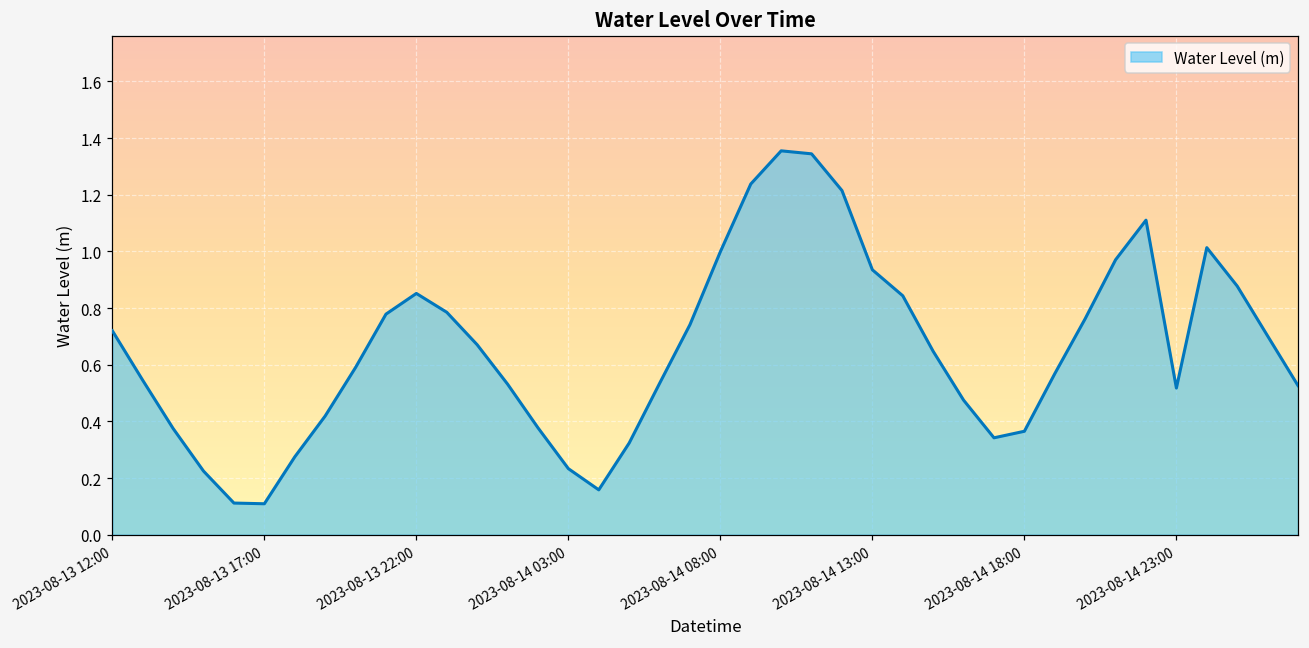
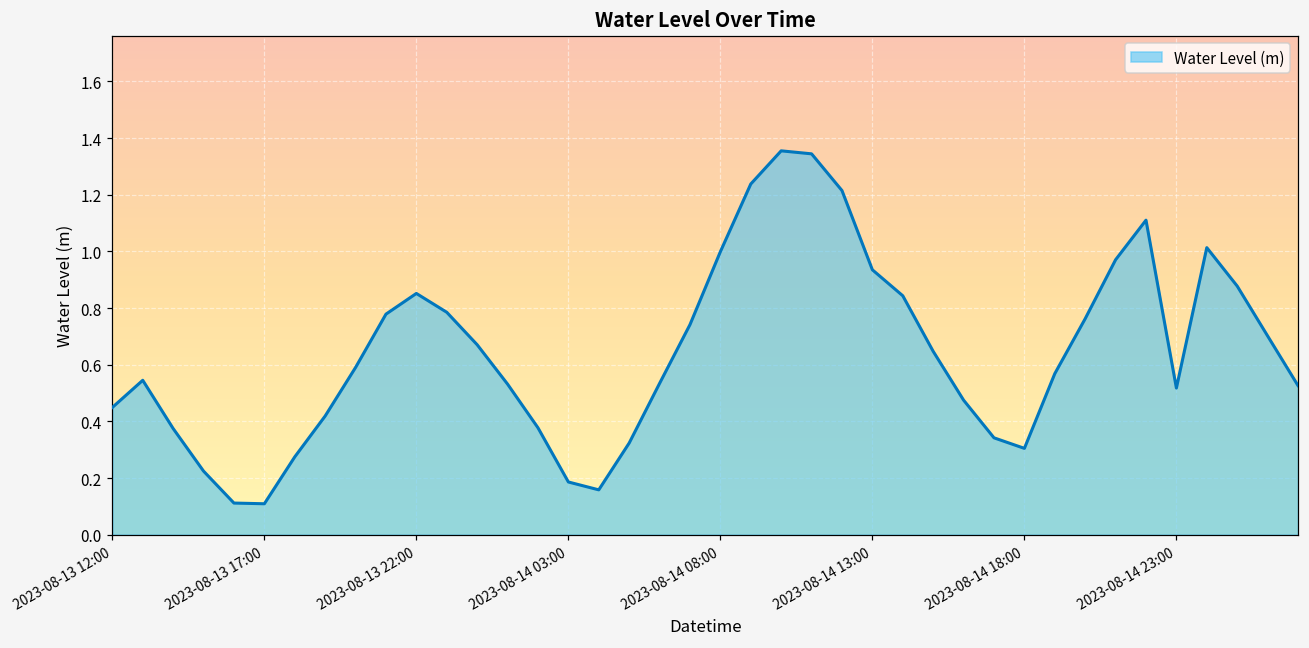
2023-08-13 12:00: 0.72 -> 0.45
2023-08-14 03:00: 0.23 -> 0.19
2023-08-14 18:00: 0.37 -> 0.30
